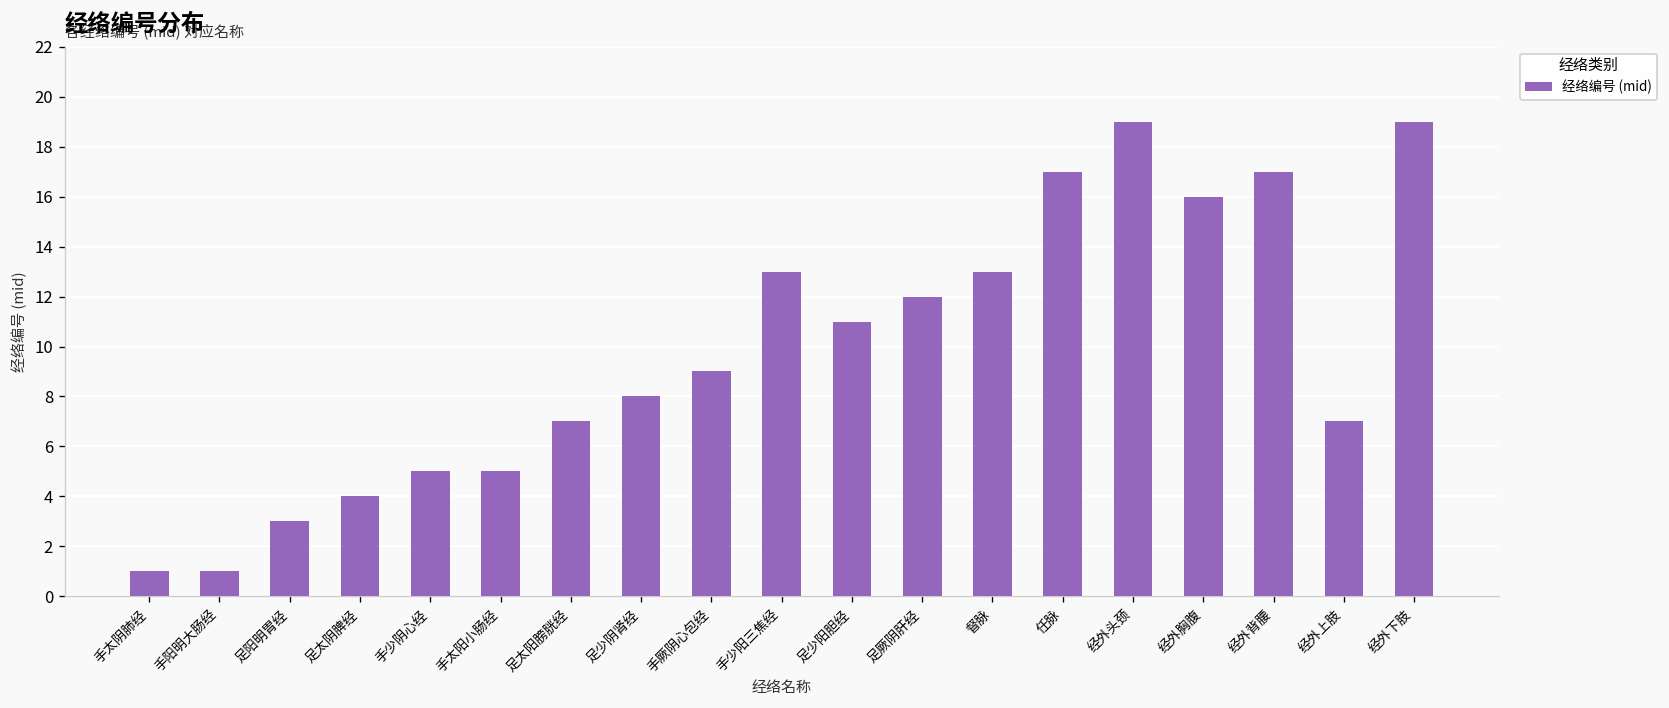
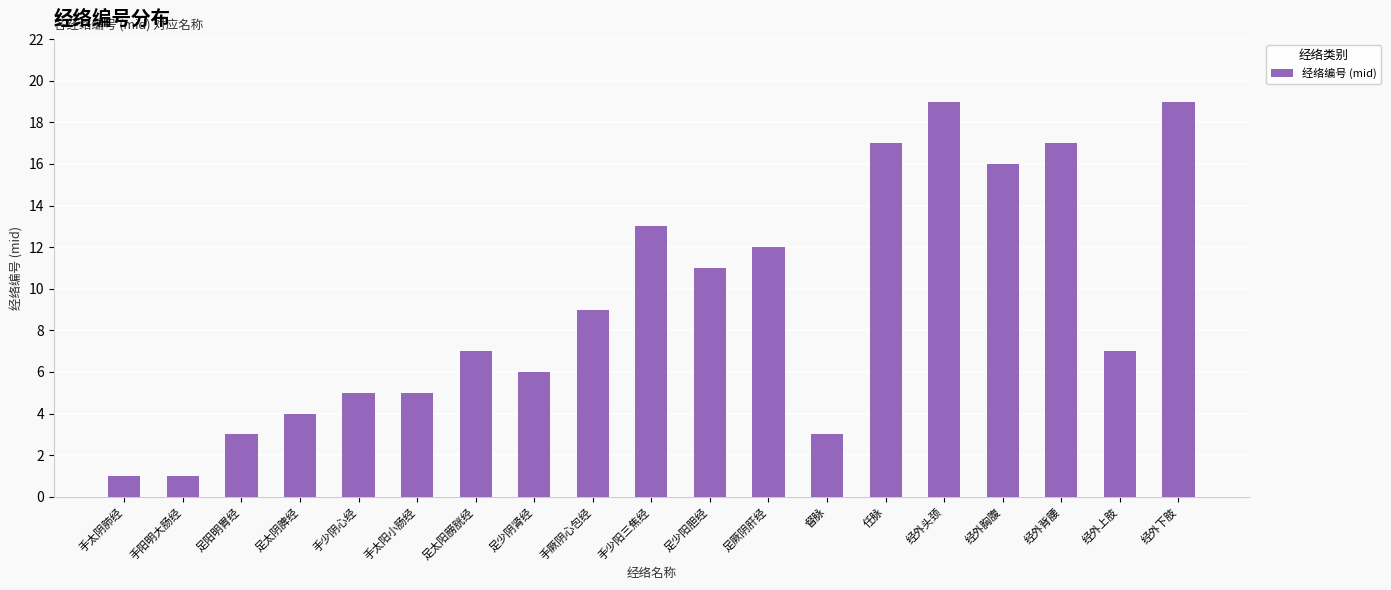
足少阴肾经: 8 -> 6
督脉: 13 -> 3
